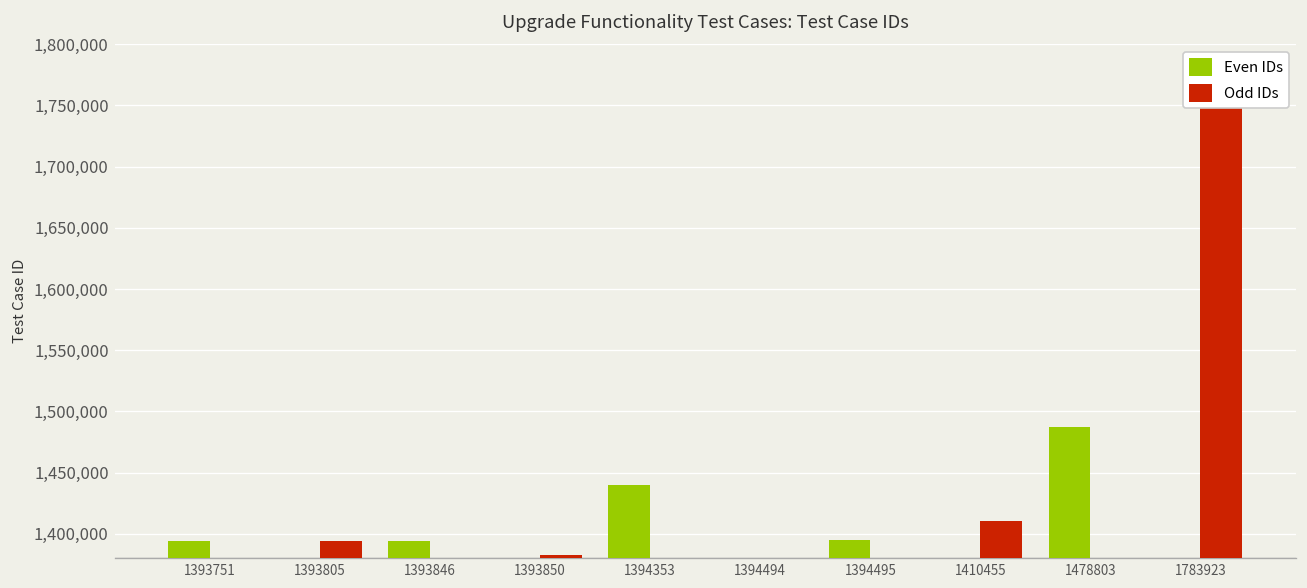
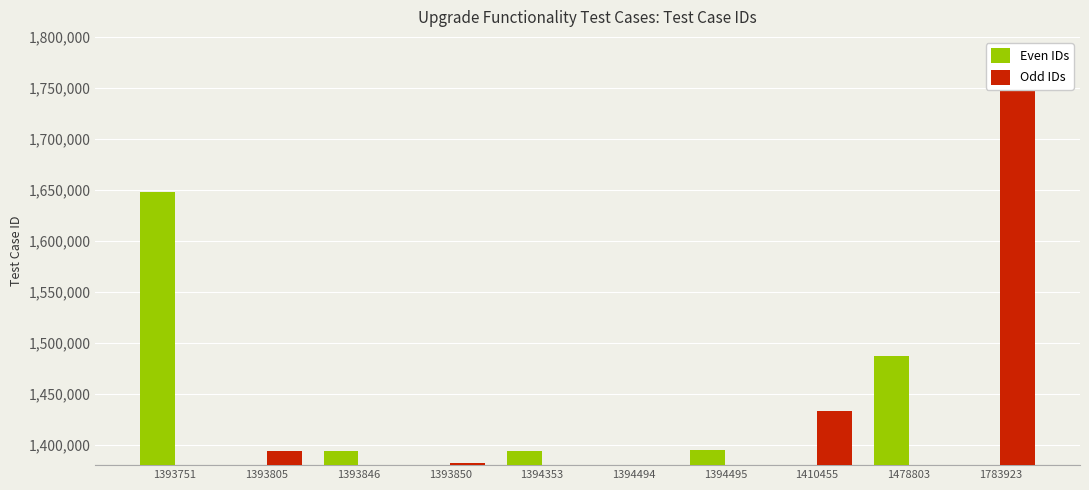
Even IDs, 1393751: 1,394,000 -> 1,648,000
Even IDs, 1394353: 1,440,000 -> 1,394,000
Odd IDs, 1410455: 1,410,000 -> 1,433,000
